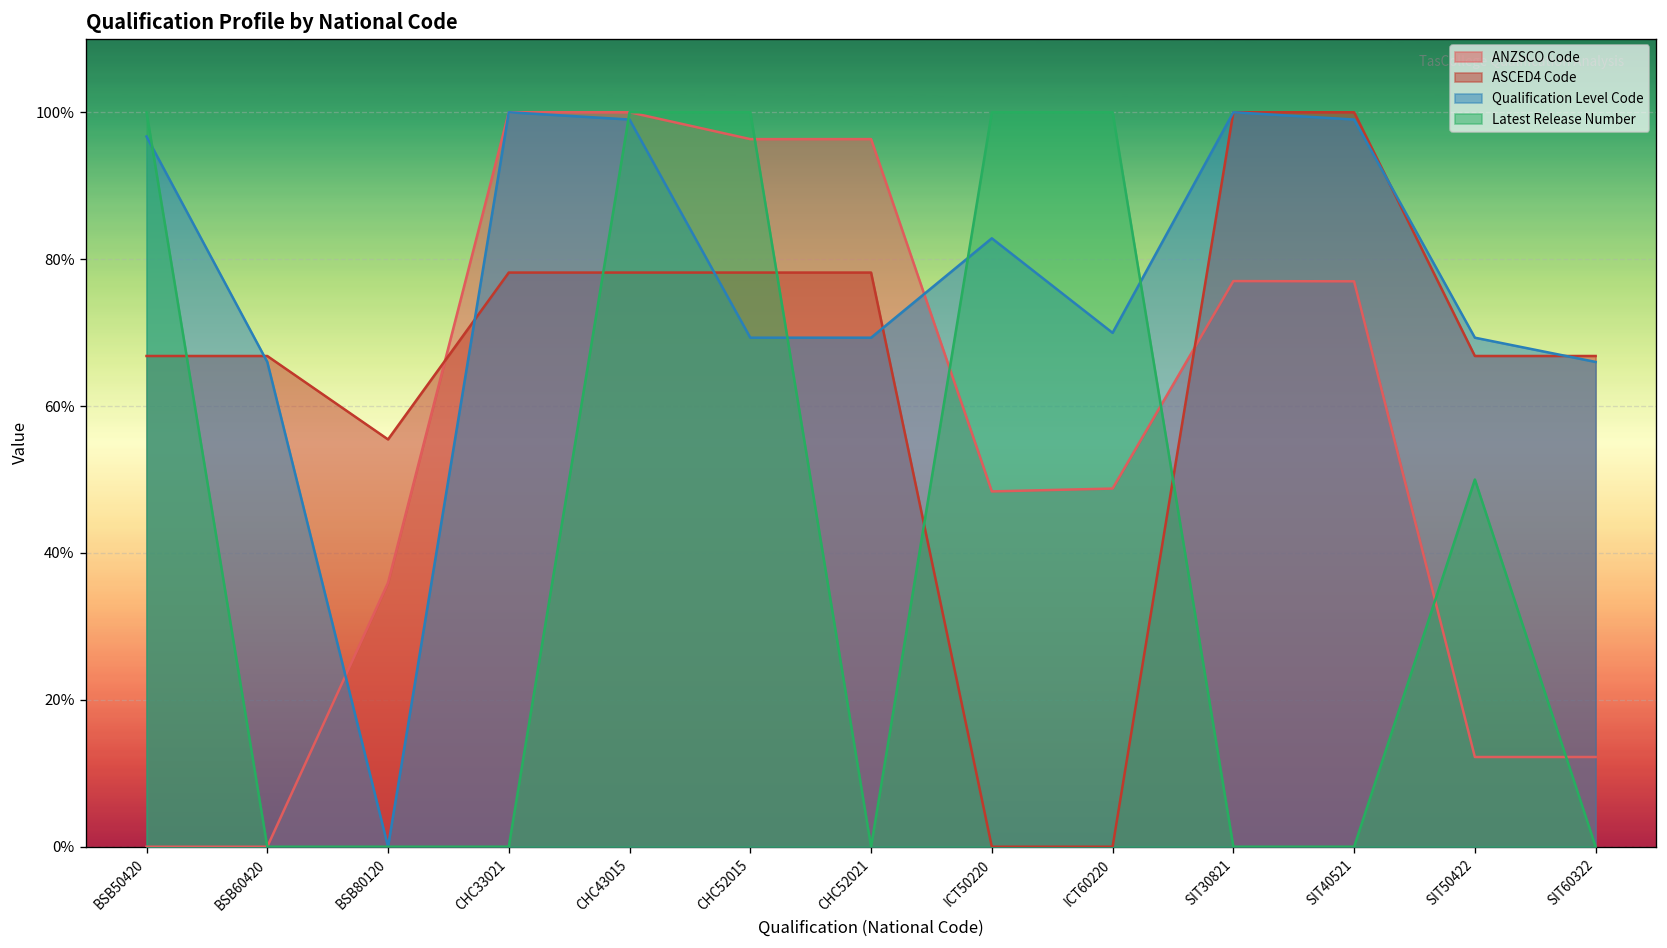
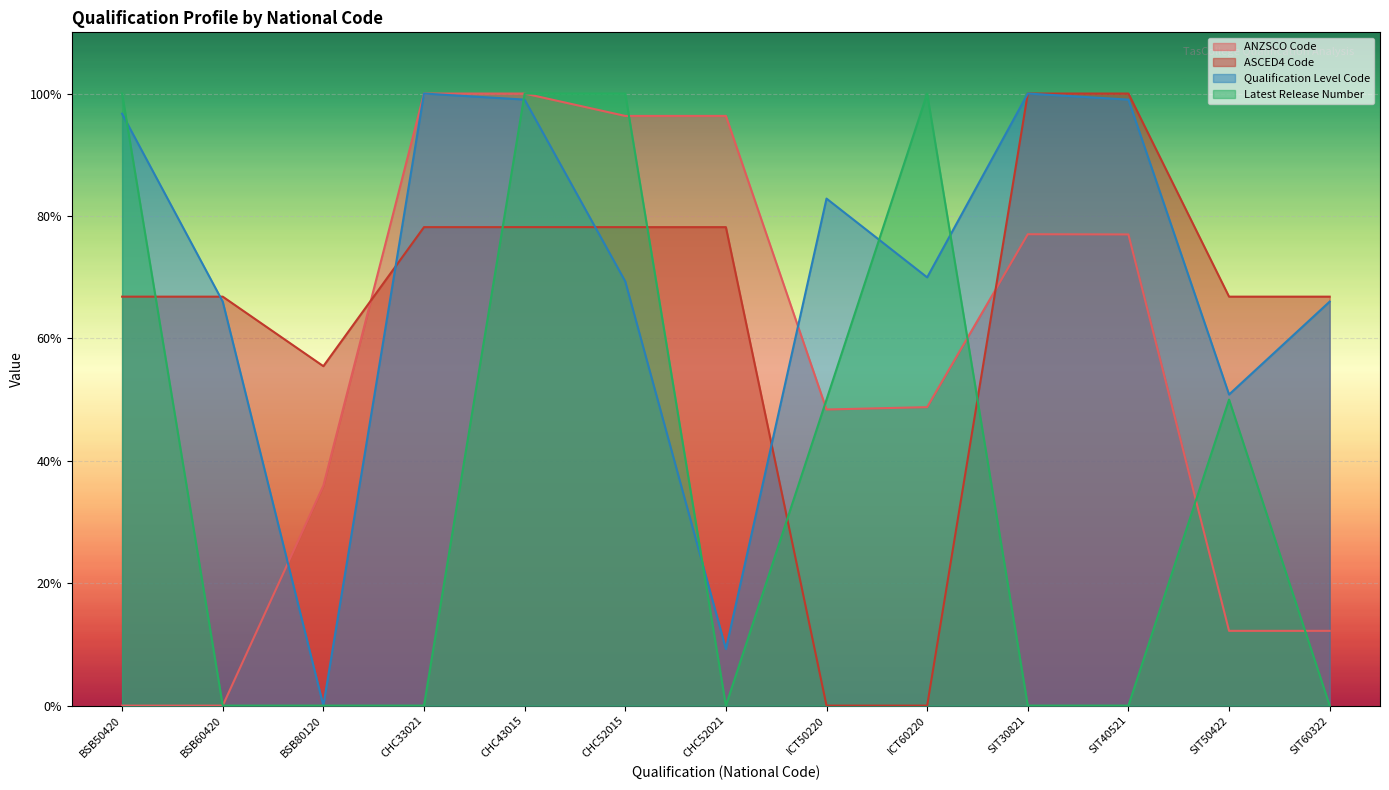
Qualification Level Code, CHC52021: 69% -> 9%
Latest Release Number, ICT50220: 100% -> 50%
Qualification Level Code, SIT50422: 69% -> 51%
